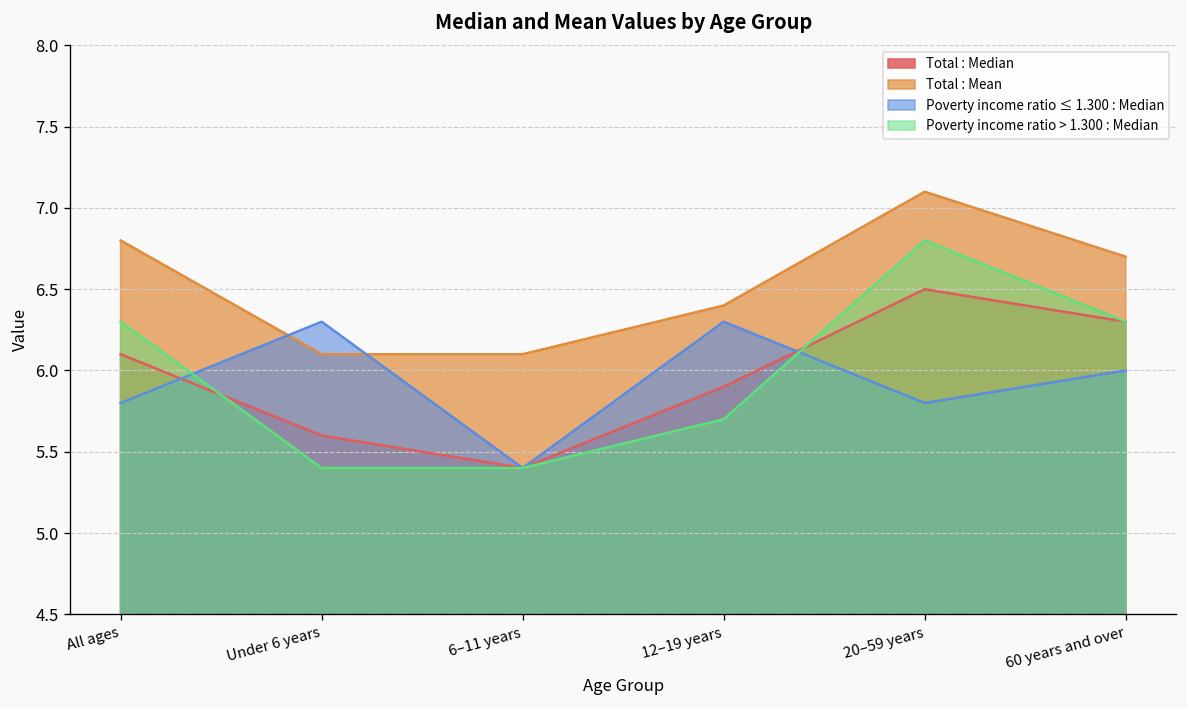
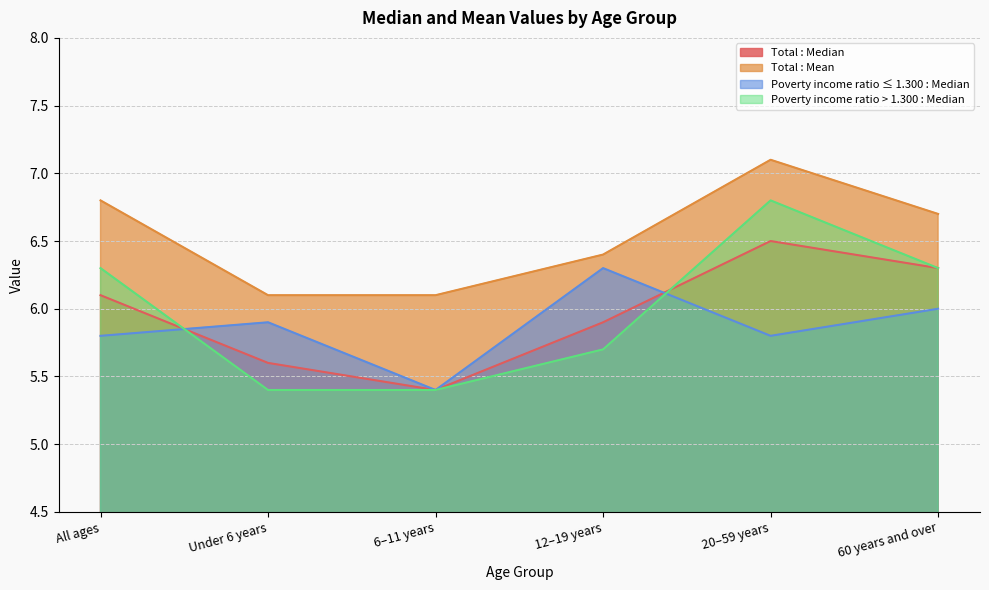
Poverty income ratio ≤ 1.300 : Median, Under 6 years: 6.3 -> 5.9
